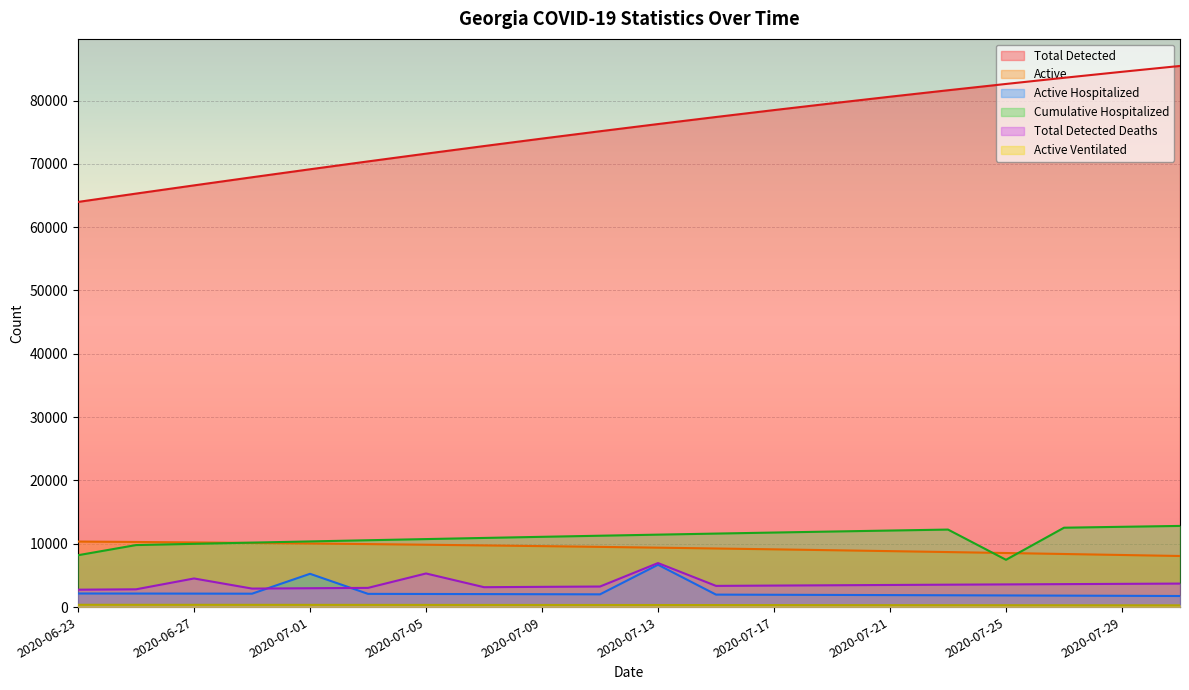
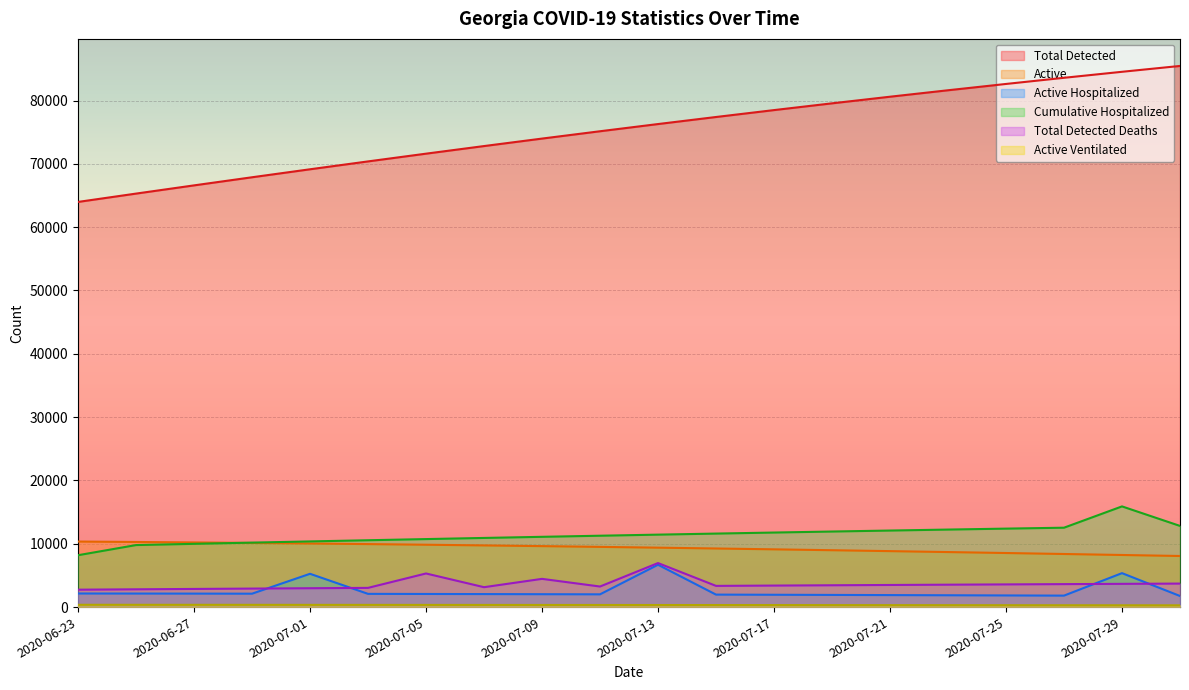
Total Detected Deaths, 2020-06-27: 5000 -> 3000
Total Detected Deaths, 2020-07-09: 3000 -> 4000
Cumulative Hospitalized, 2020-07-25: 7000 -> 12000
Active Hospitalized, 2020-07-29: 2000 -> 5000
Cumulative Hospitalized, 2020-07-29: 13000 -> 16000
